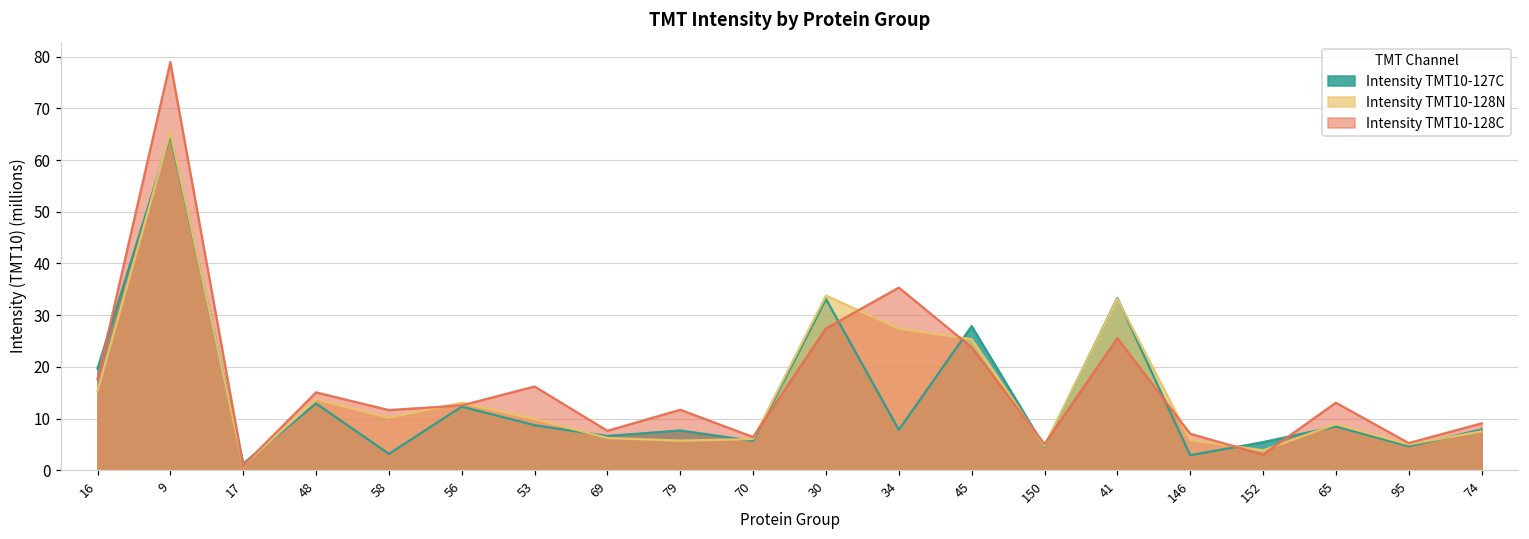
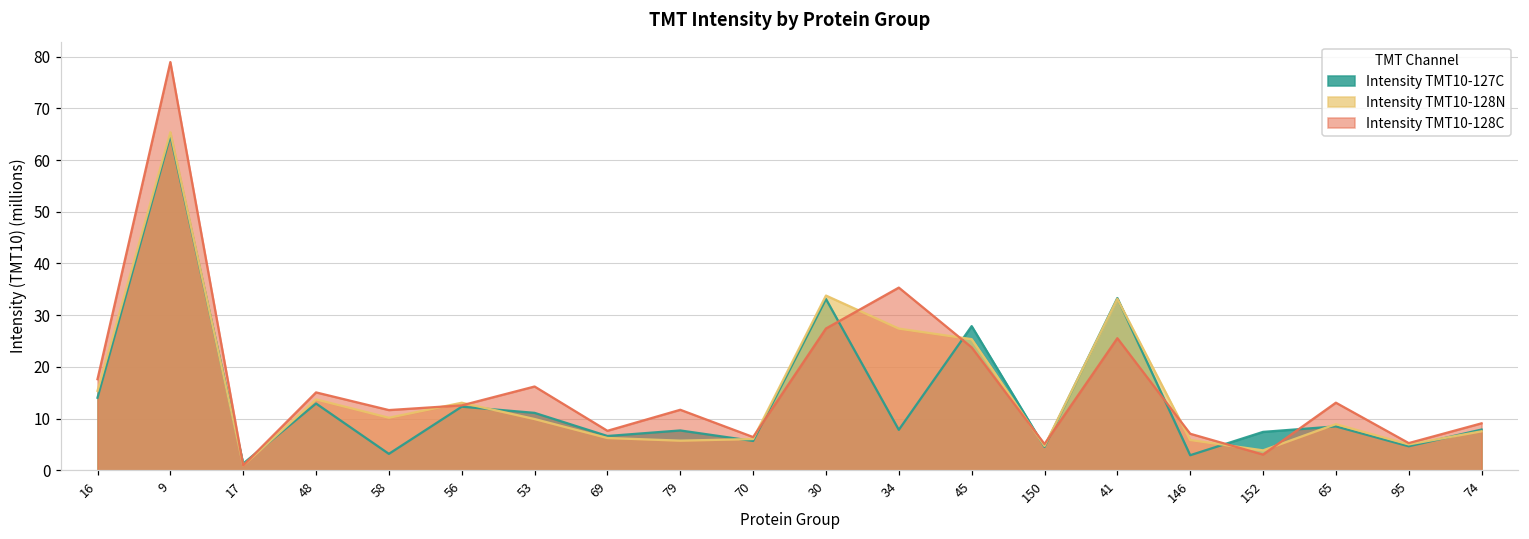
Intensity TMT10-127C, 16: 20 -> 14
Intensity TMT10-127C, 53: 9 -> 11
Intensity TMT10-127C, 152: 5 -> 7
